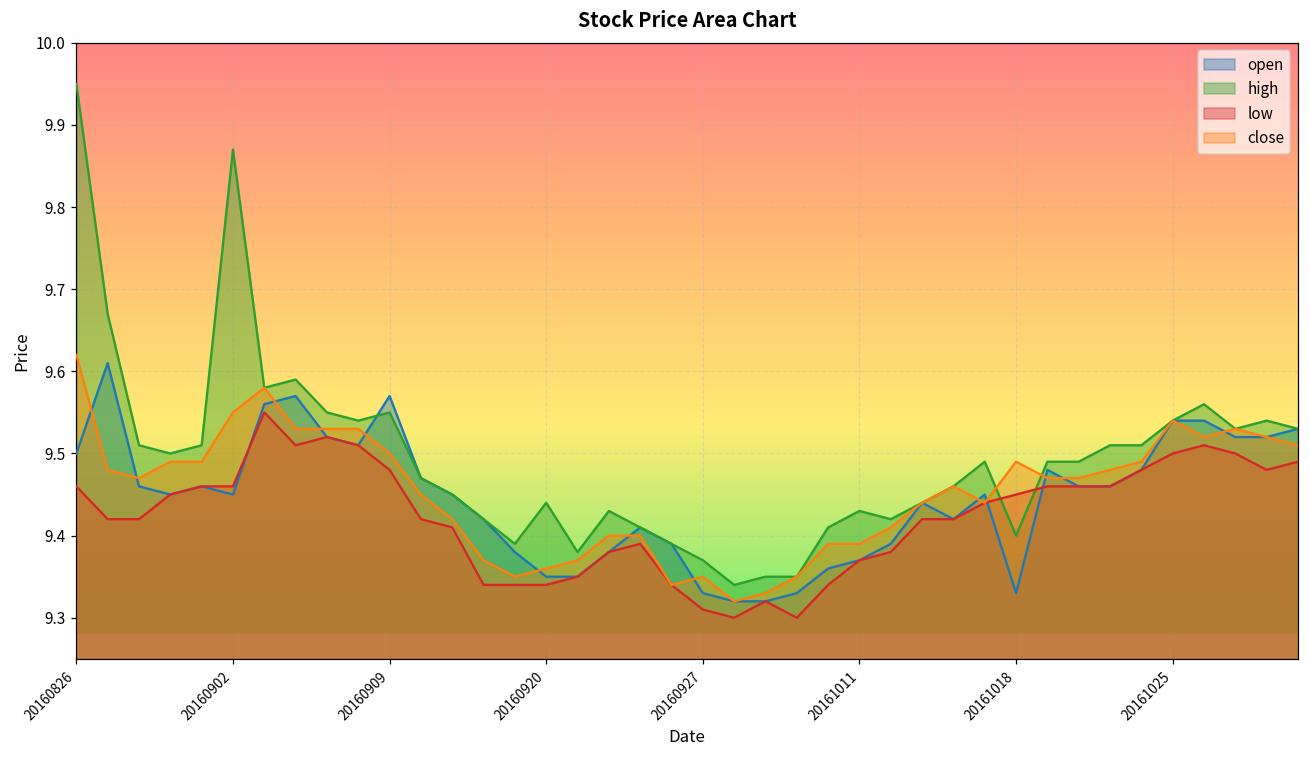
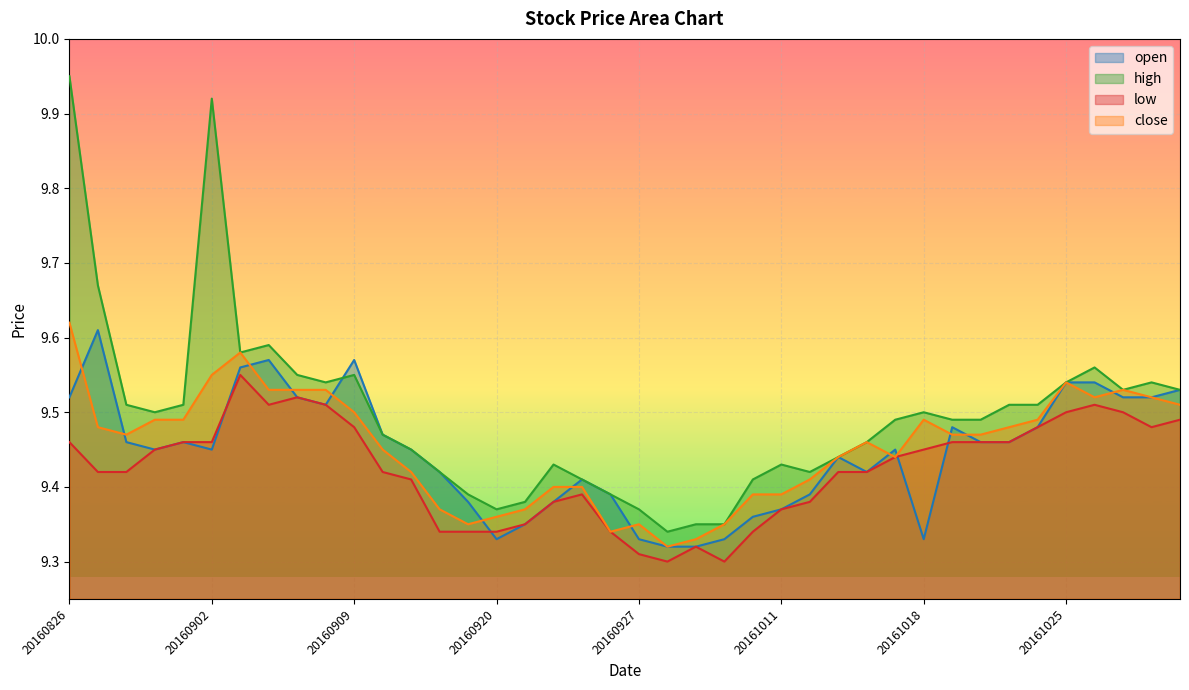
open, 20160826: 9.50 -> 9.52
high, 20160902: 9.87 -> 9.92
open, 20160920: 9.35 -> 9.33
high, 20160920: 9.44 -> 9.37
high, 20161018: 9.4 -> 9.5
